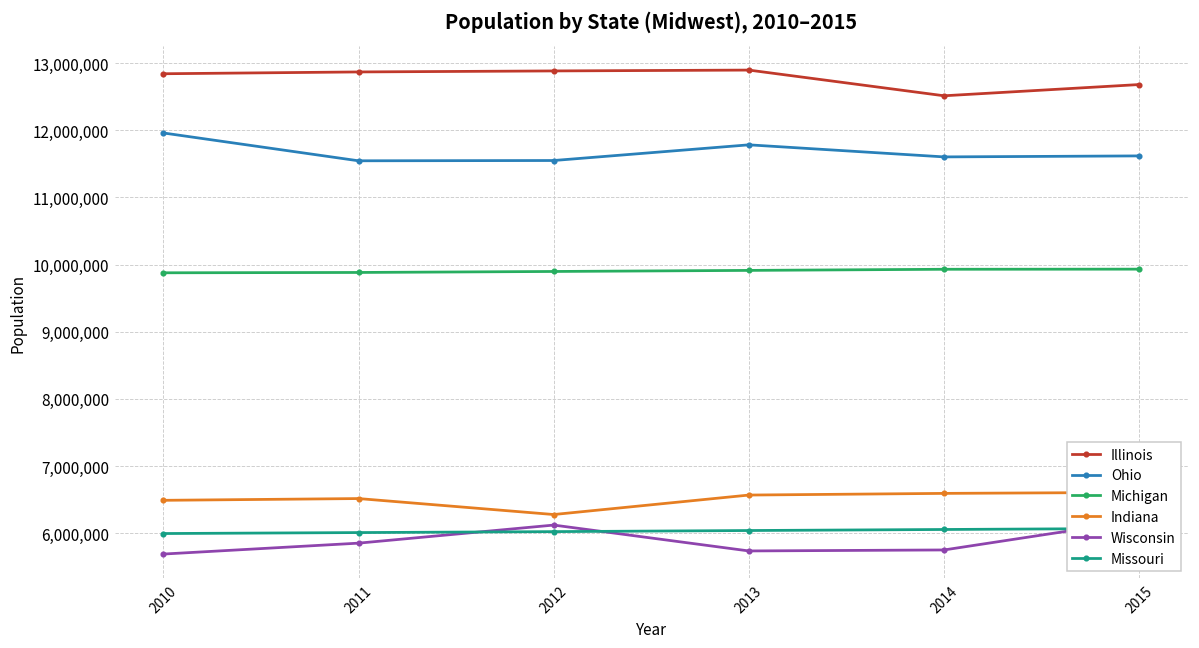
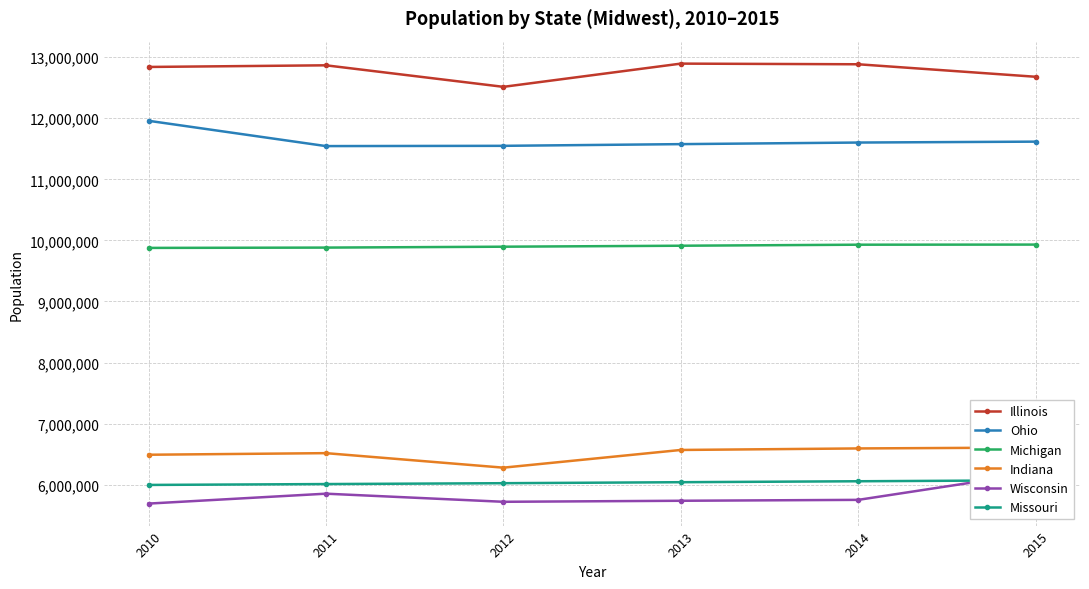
Illinois, 2012: 12,900,000 -> 12,500,000
Wisconsin, 2012: 6,100,000 -> 5,700,000
Ohio, 2013: 11,800,000 -> 11,600,000
Illinois, 2014: 12,500,000 -> 12,900,000
